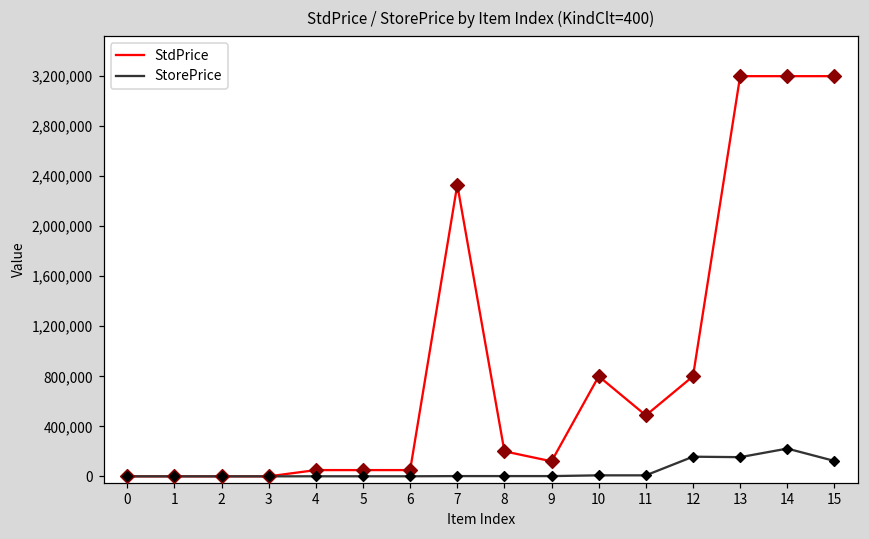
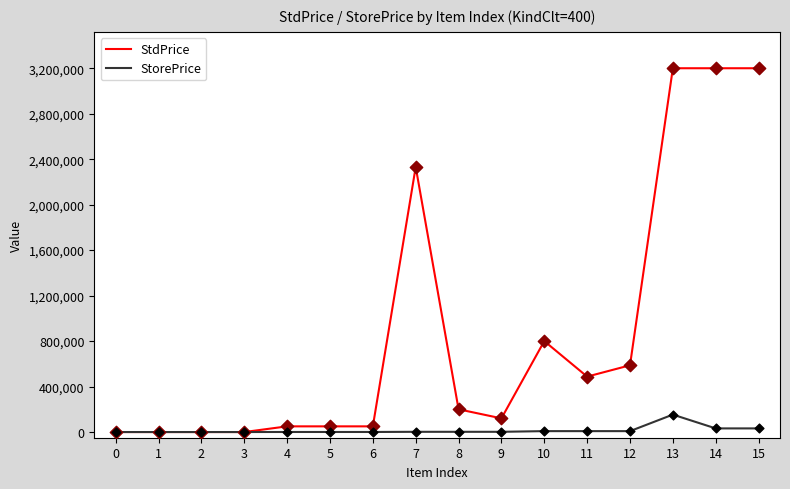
StdPrice, 12: 800,000 -> 590,000
StorePrice, 12: 160,000 -> 10,000
StorePrice, 14: 220,000 -> 30,000
StorePrice, 15: 120,000 -> 30,000
